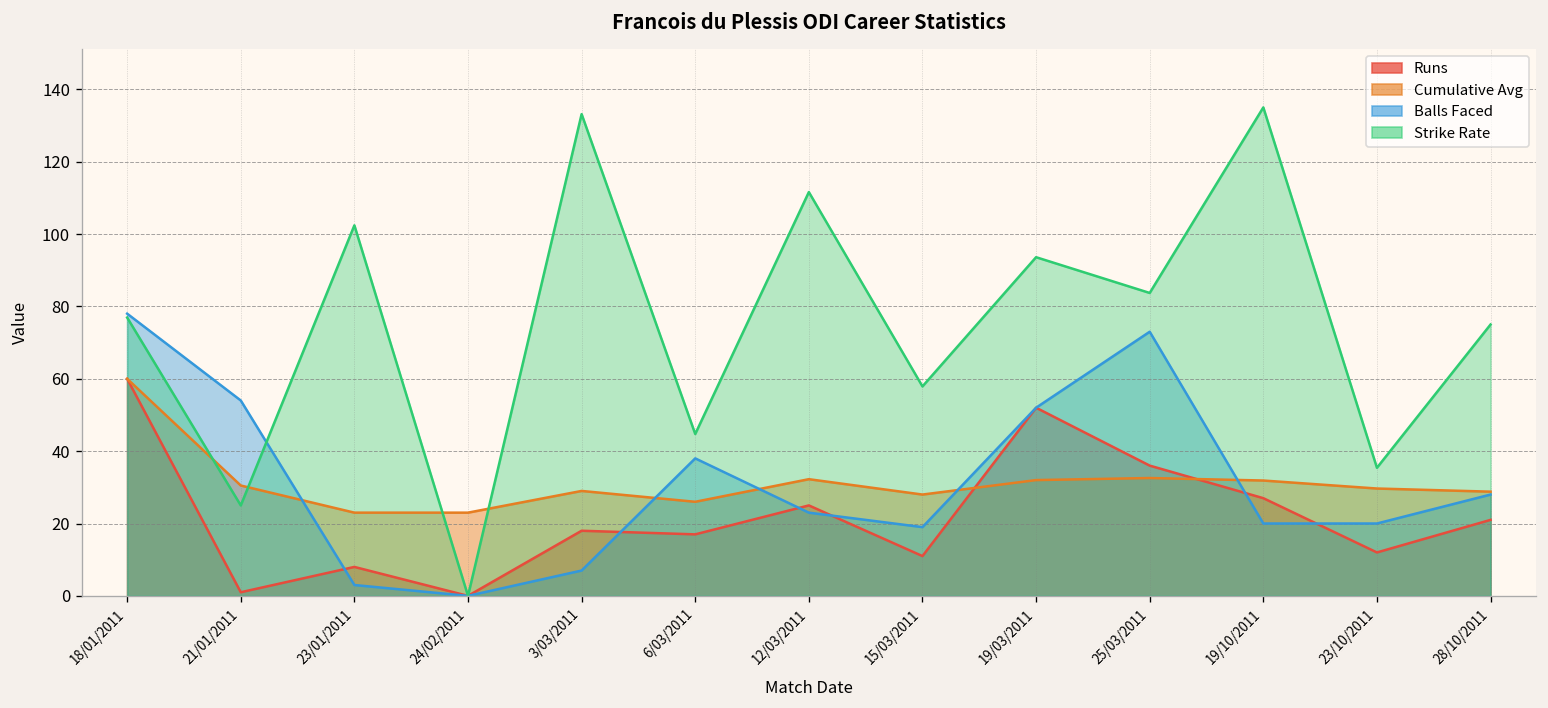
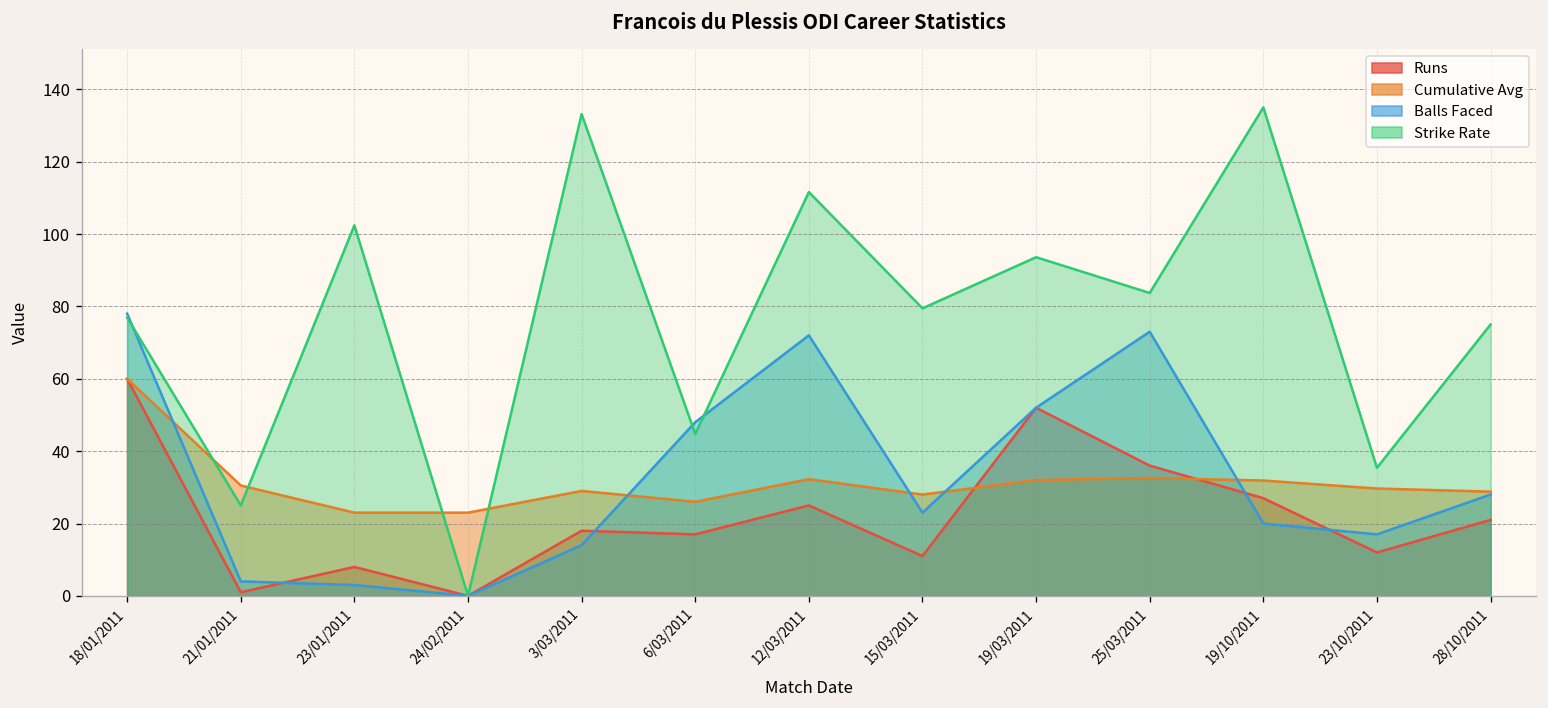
Balls Faced, 21/01/2011: 54 -> 4
Balls Faced, 3/03/2011: 7 -> 14
Balls Faced, 6/03/2011: 38 -> 48
Balls Faced, 12/03/2011: 23 -> 72
Balls Faced, 15/03/2011: 19 -> 23
Strike Rate, 15/03/2011: 58 -> 79
Balls Faced, 23/10/2011: 20 -> 17
